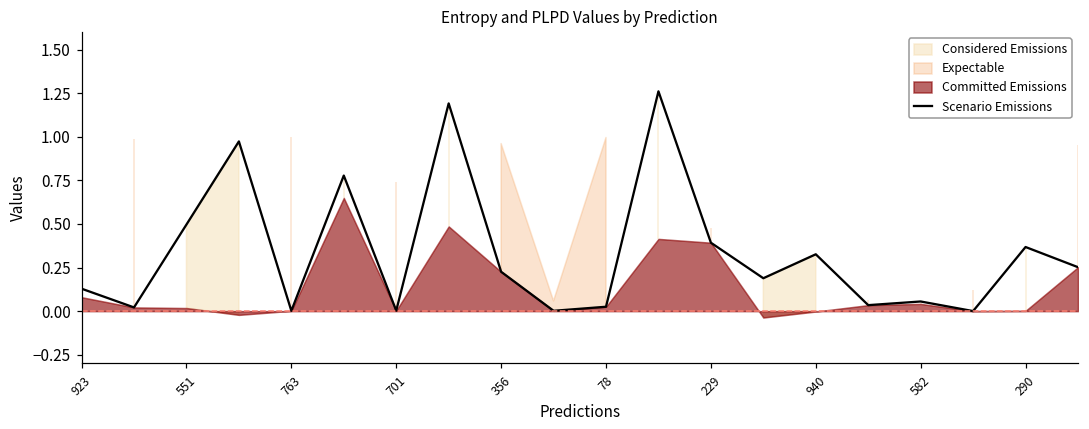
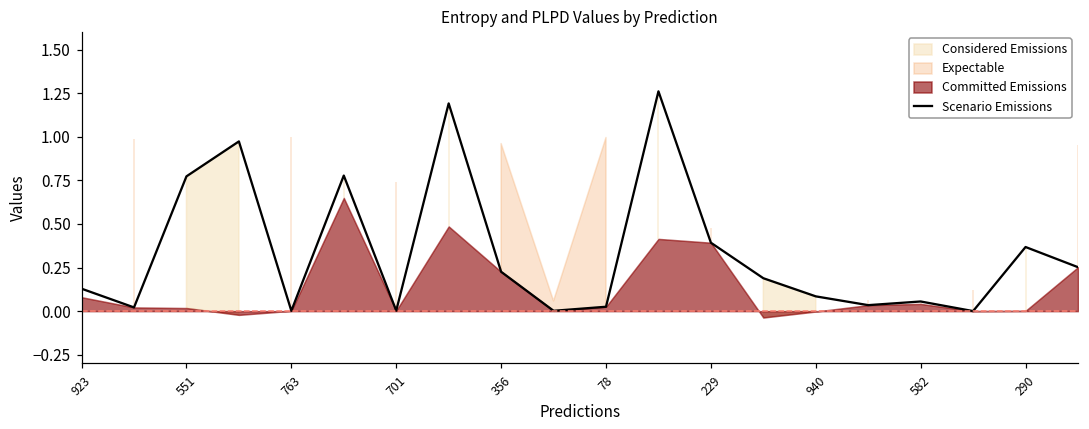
Scenario Emissions, 551: 0.50 -> 0.77
Scenario Emissions, 940: 0.33 -> 0.08
